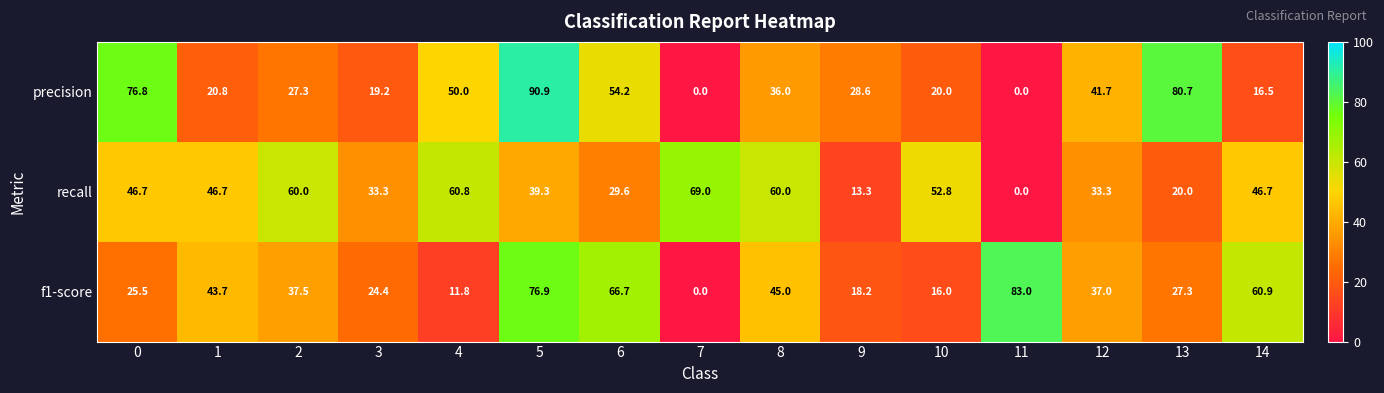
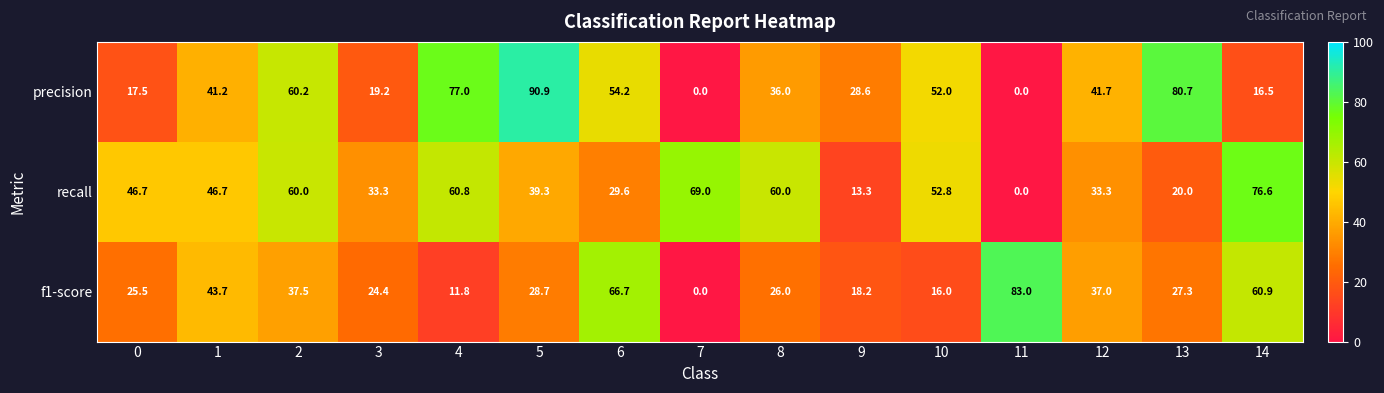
precision, 0: 76.8 -> 17.5
precision, 1: 20.8 -> 41.2
precision, 2: 27.3 -> 60.2
precision, 4: 50.0 -> 77.0
precision, 10: 20.0 -> 52.0
recall, 14: 46.7 -> 76.6
f1-score, 5: 76.9 -> 28.7
f1-score, 8: 45.0 -> 26.0
